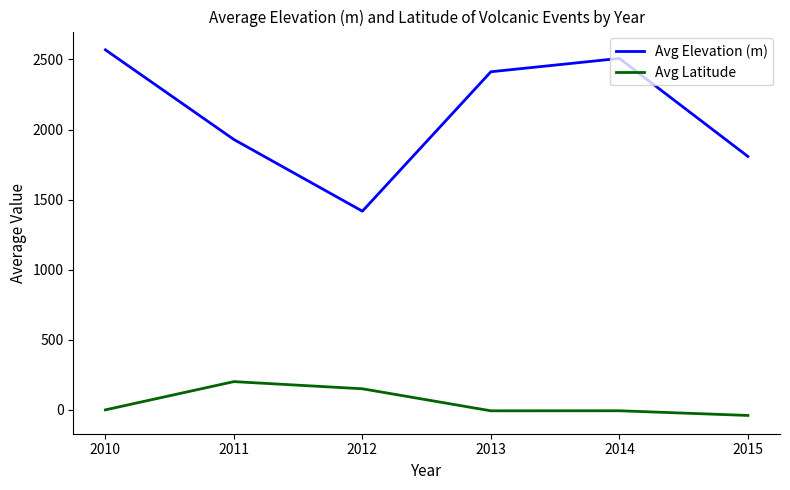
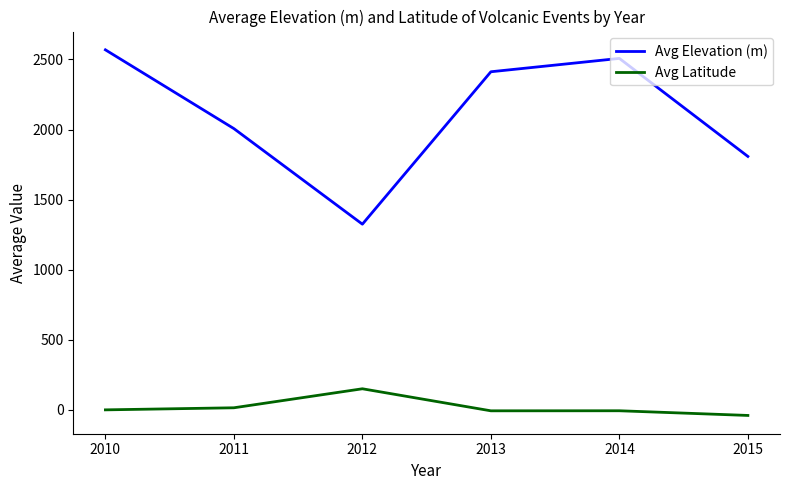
Avg Elevation (m), 2011: 1930 -> 2010
Avg Latitude, 2011: 200 -> 10
Avg Elevation (m), 2012: 1420 -> 1320
